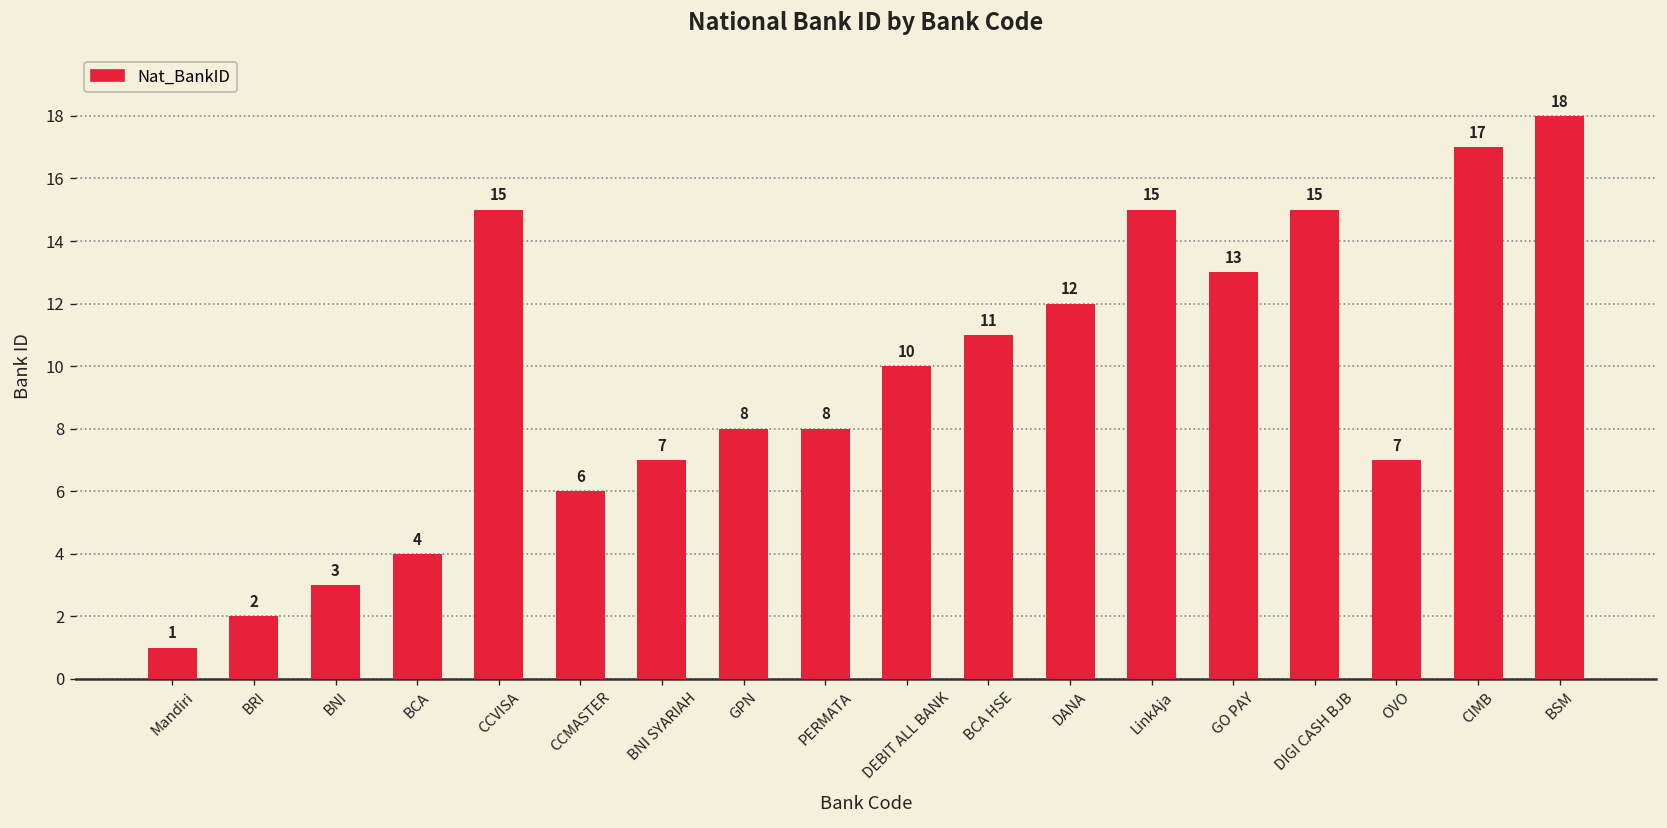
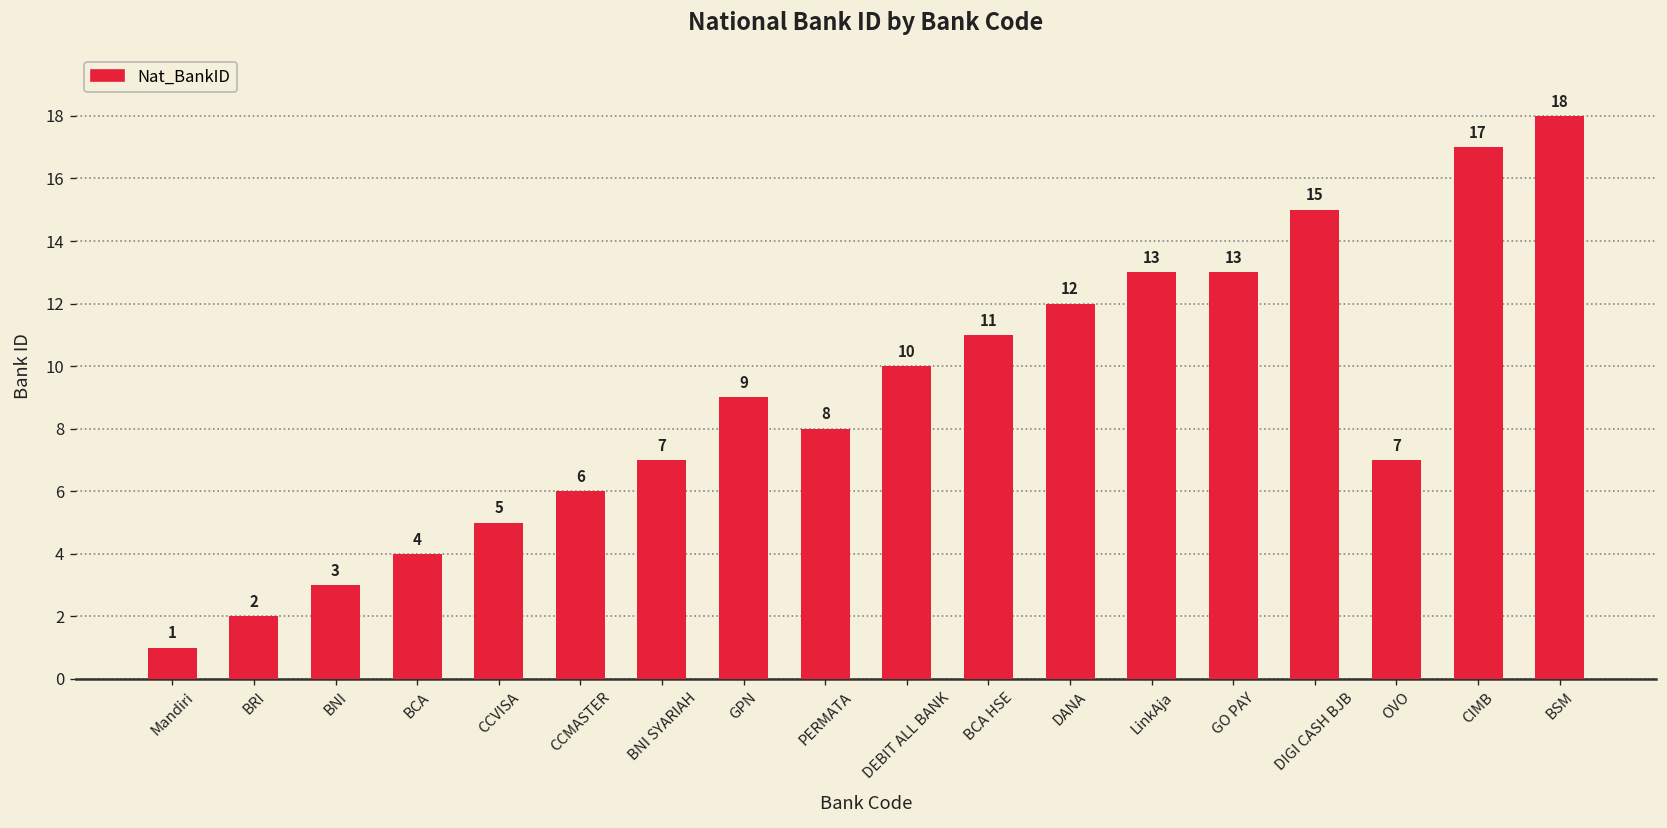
CCVISA: 15 -> 5
GPN: 8 -> 9
LinkAja: 15 -> 13
